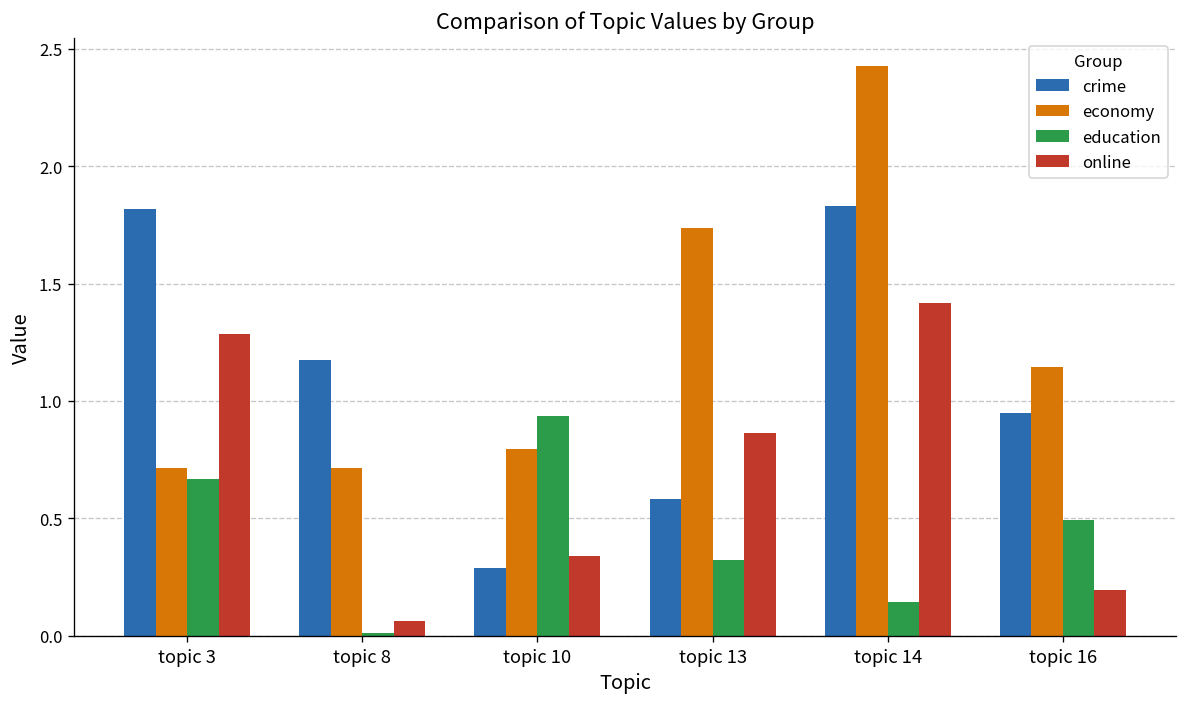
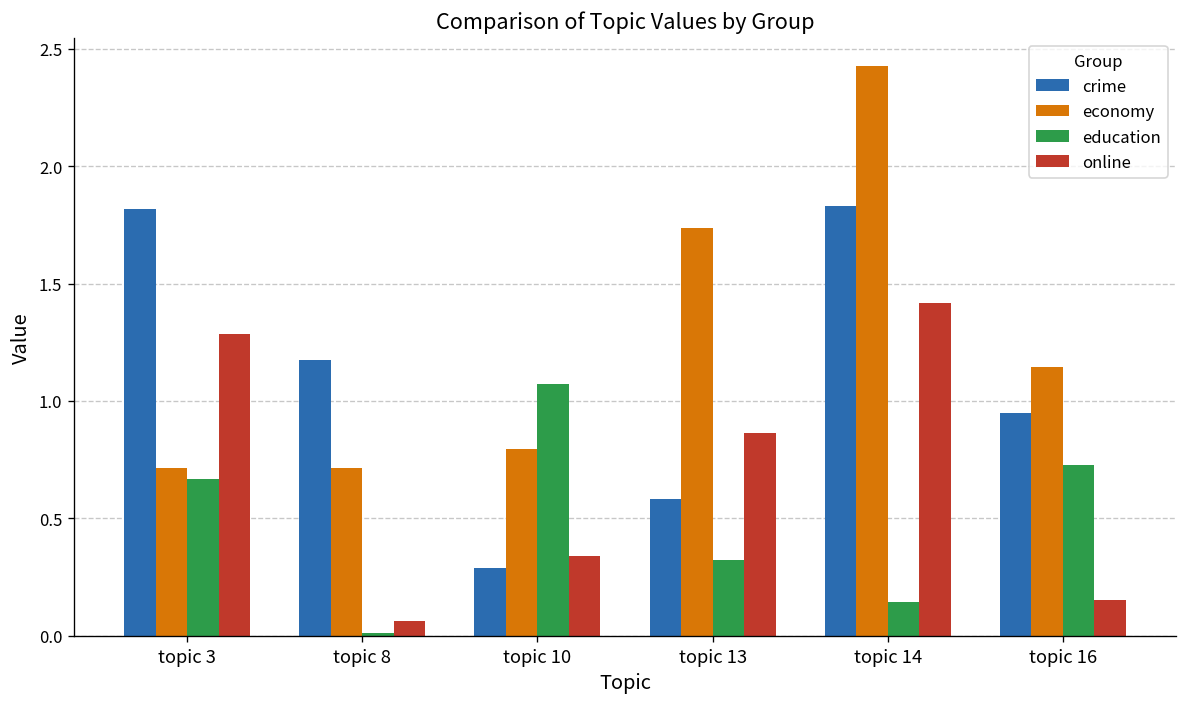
education, topic 10: 0.94 -> 1.07
education, topic 16: 0.50 -> 0.73
online, topic 16: 0.20 -> 0.15
